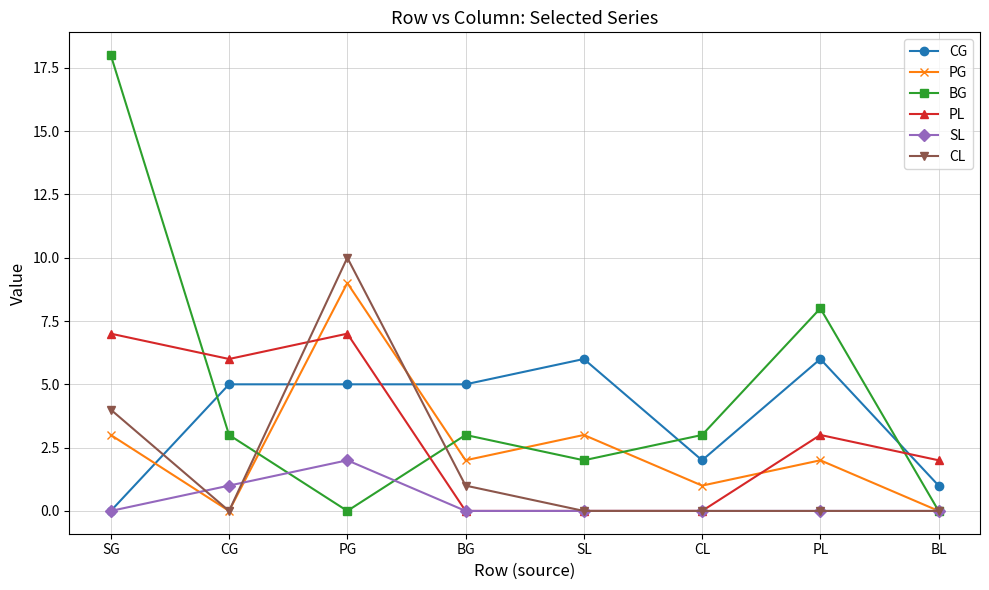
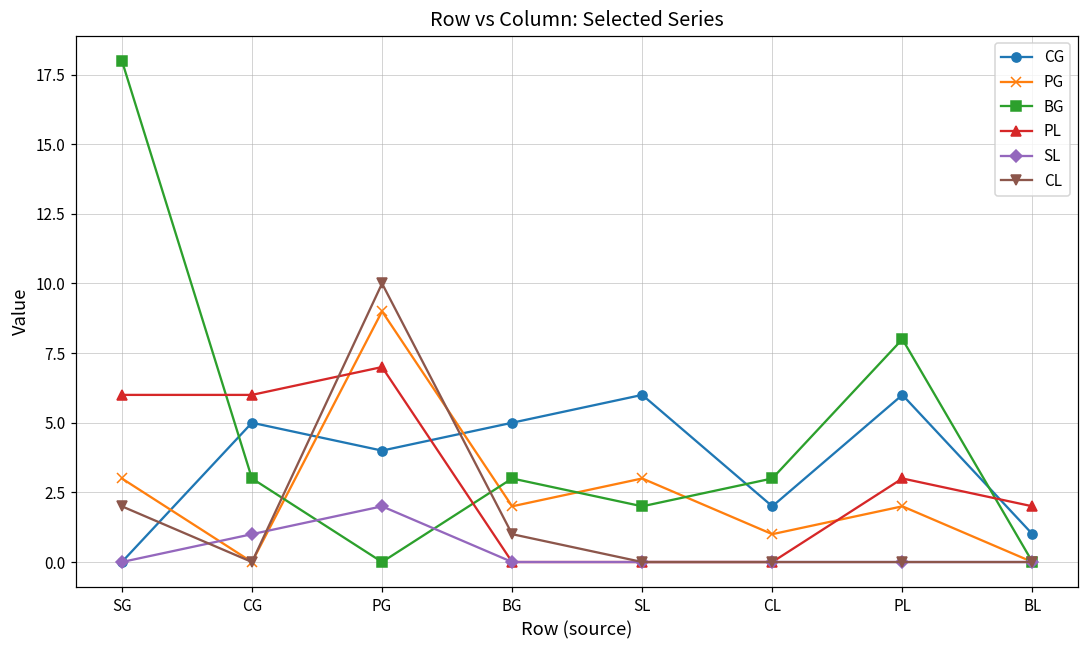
PL, SG: 7 -> 6
CL, SG: 4 -> 2
CG, PG: 5 -> 4
